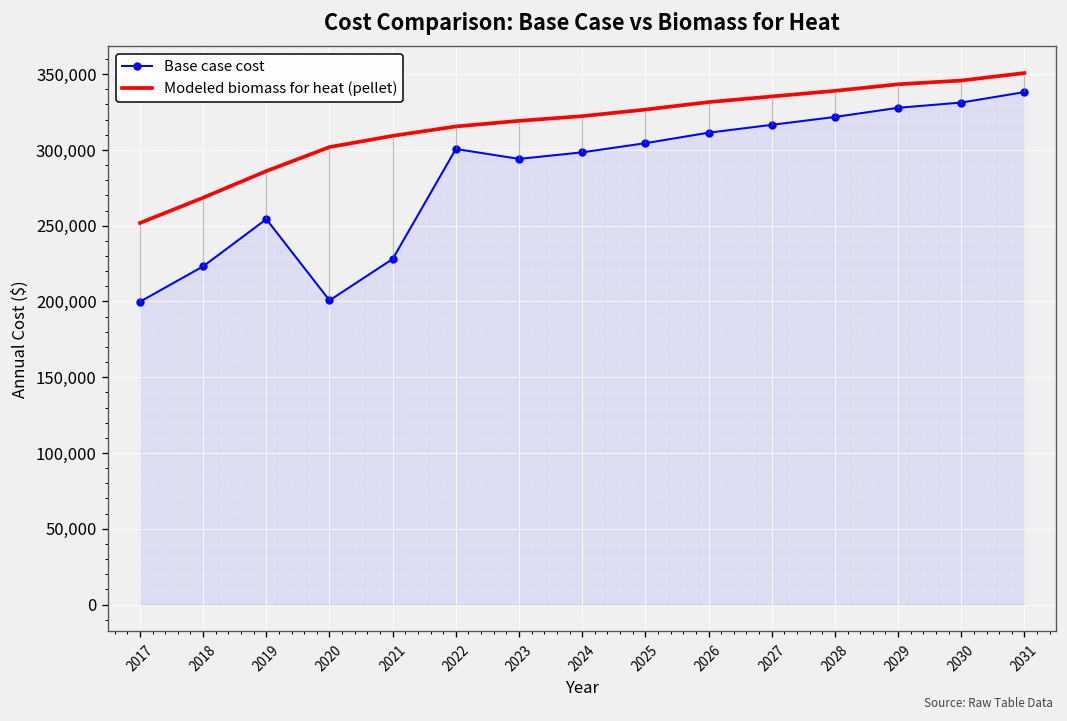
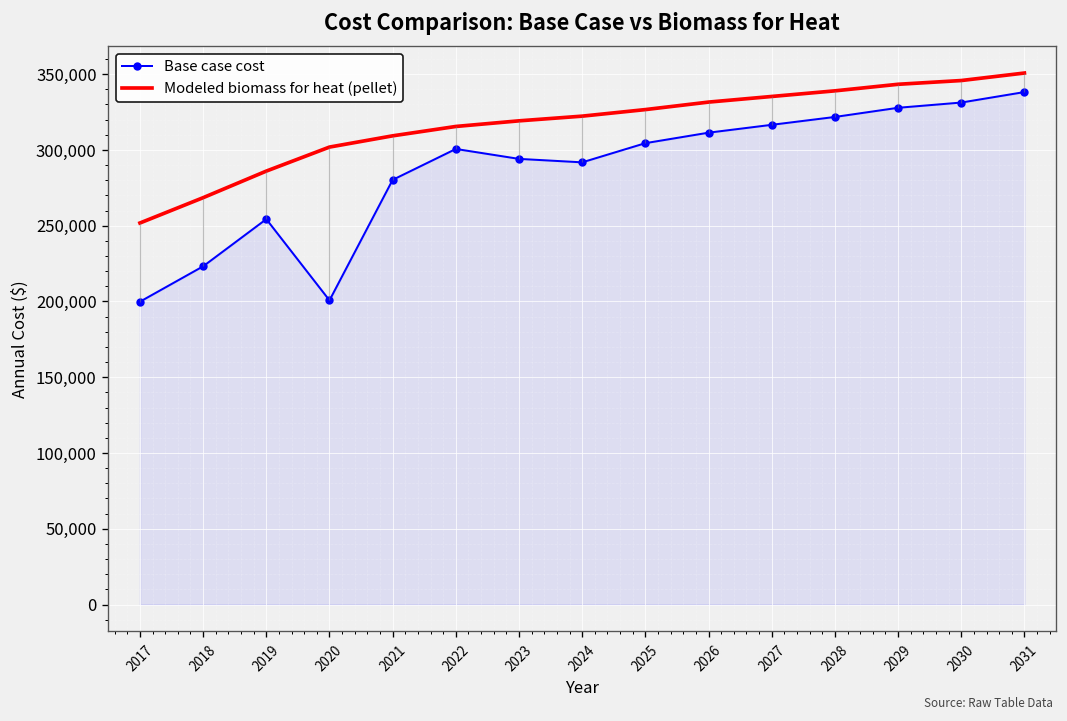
Base case cost, 2021: 228,000 -> 280,000
Base case cost, 2024: 298,000 -> 292,000
